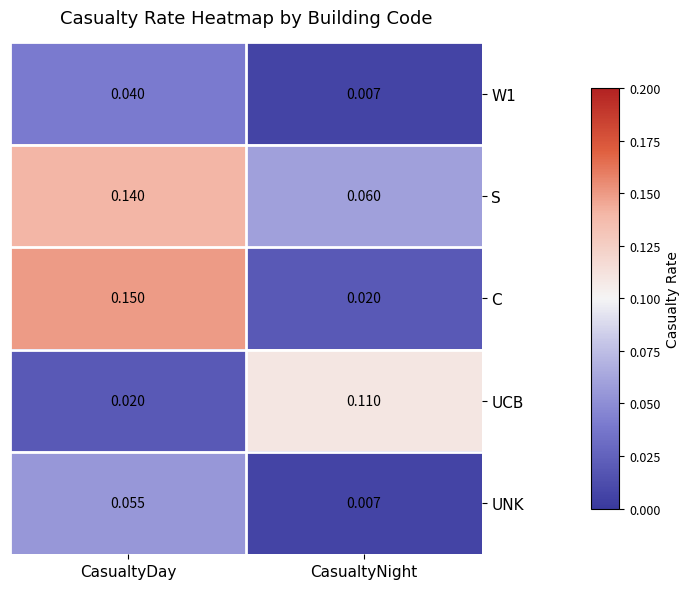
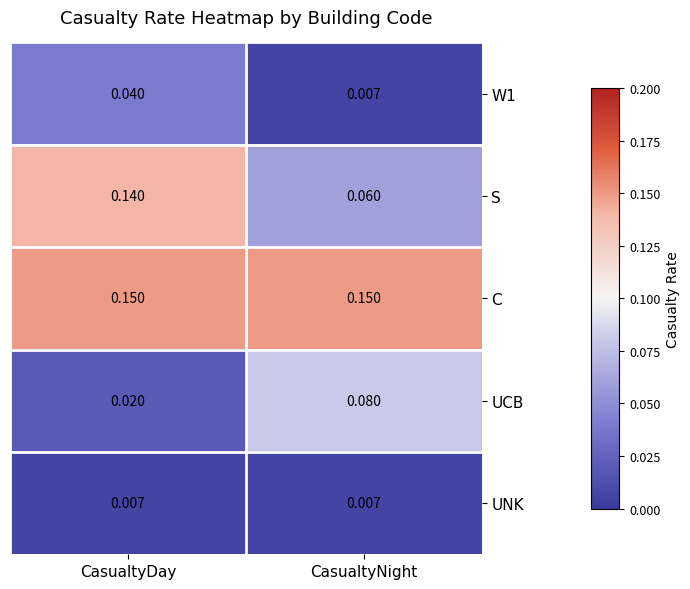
C, CasualtyNight: 0.020 -> 0.150
UCB, CasualtyNight: 0.110 -> 0.080
UNK, CasualtyDay: 0.055 -> 0.007
